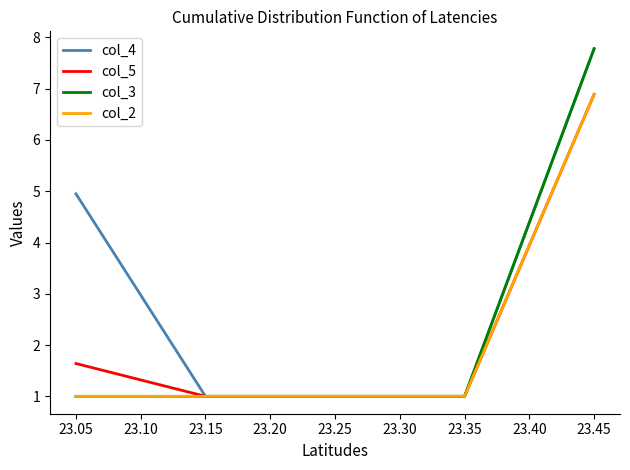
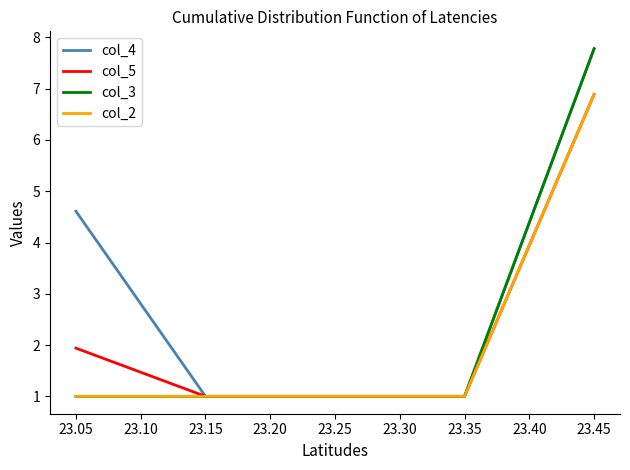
col_4, 23.05: 5.0 -> 4.6
col_5, 23.05: 1.6 -> 1.9
